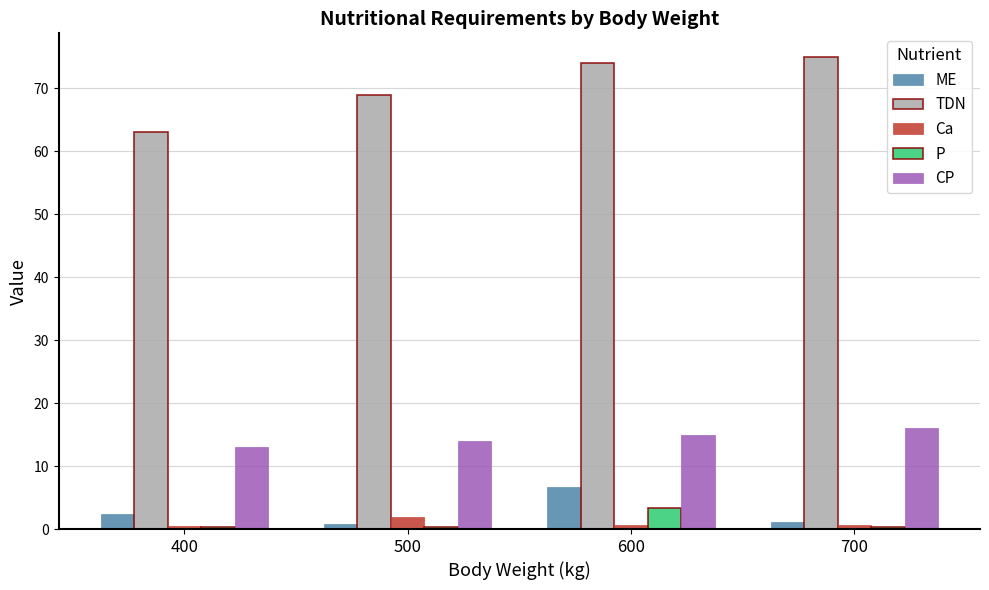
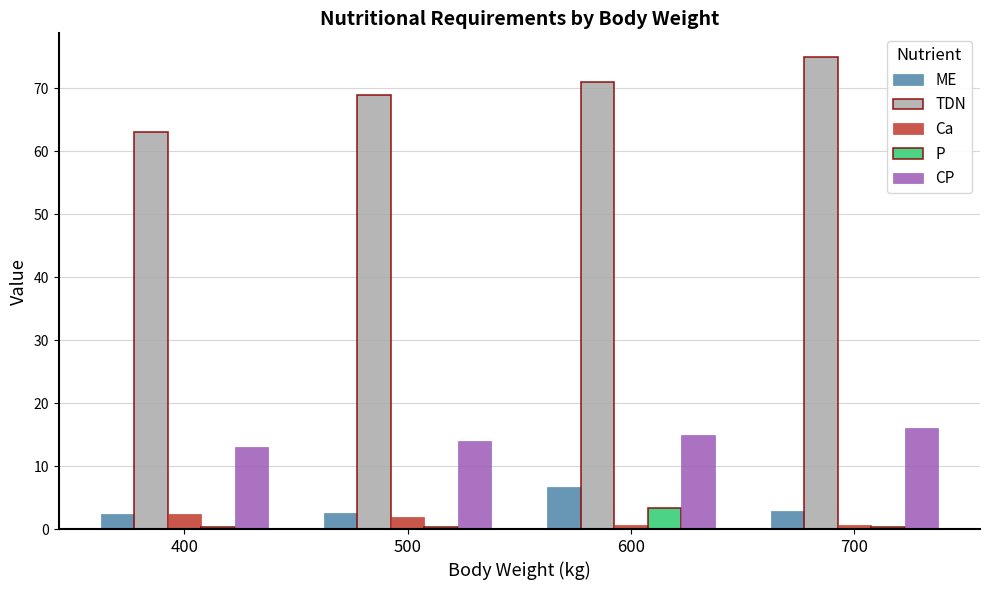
Ca, 400: 0 -> 2
ME, 500: 1 -> 3
TDN, 600: 74 -> 71
ME, 700: 1 -> 3
